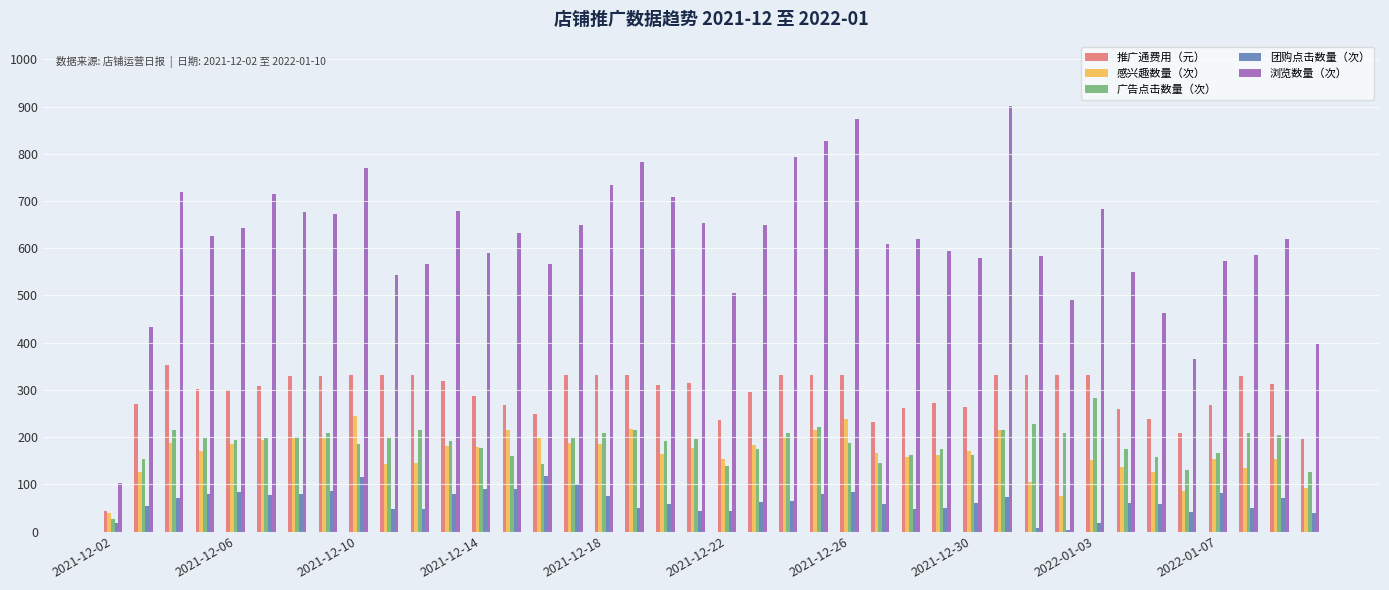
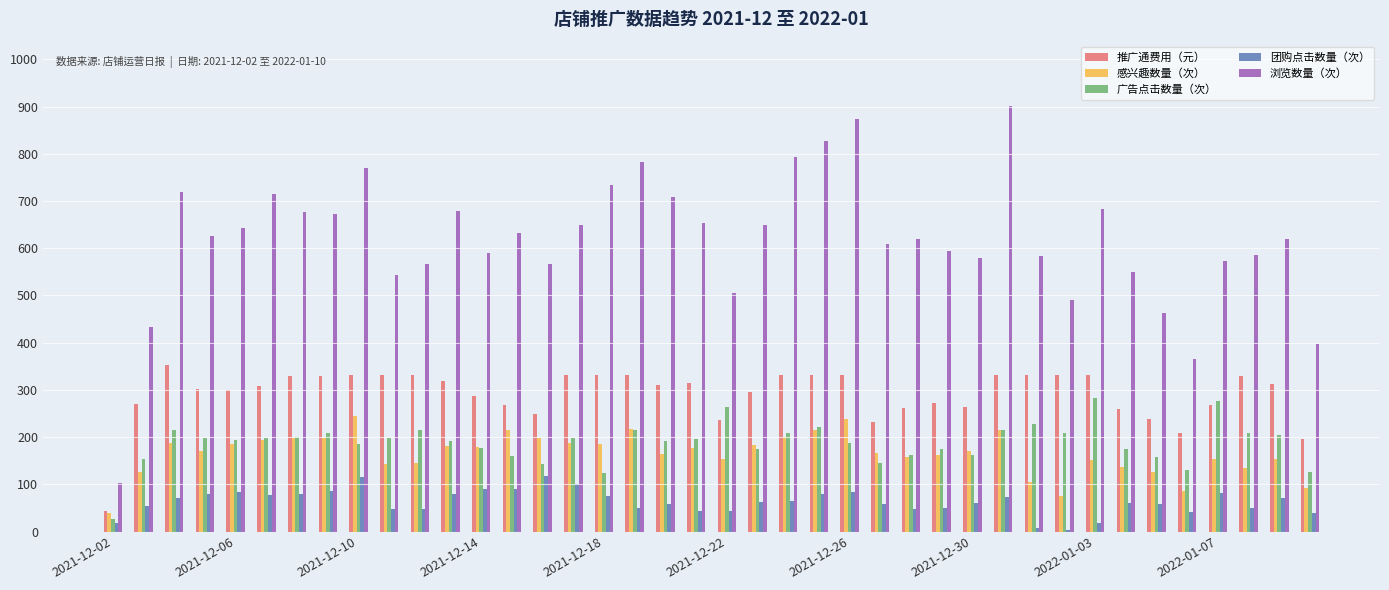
广告点击数量（次）, 2021-12-18: 210 -> 120
广告点击数量（次）, 2021-12-22: 140 -> 260
广告点击数量（次）, 2022-01-07: 170 -> 280
